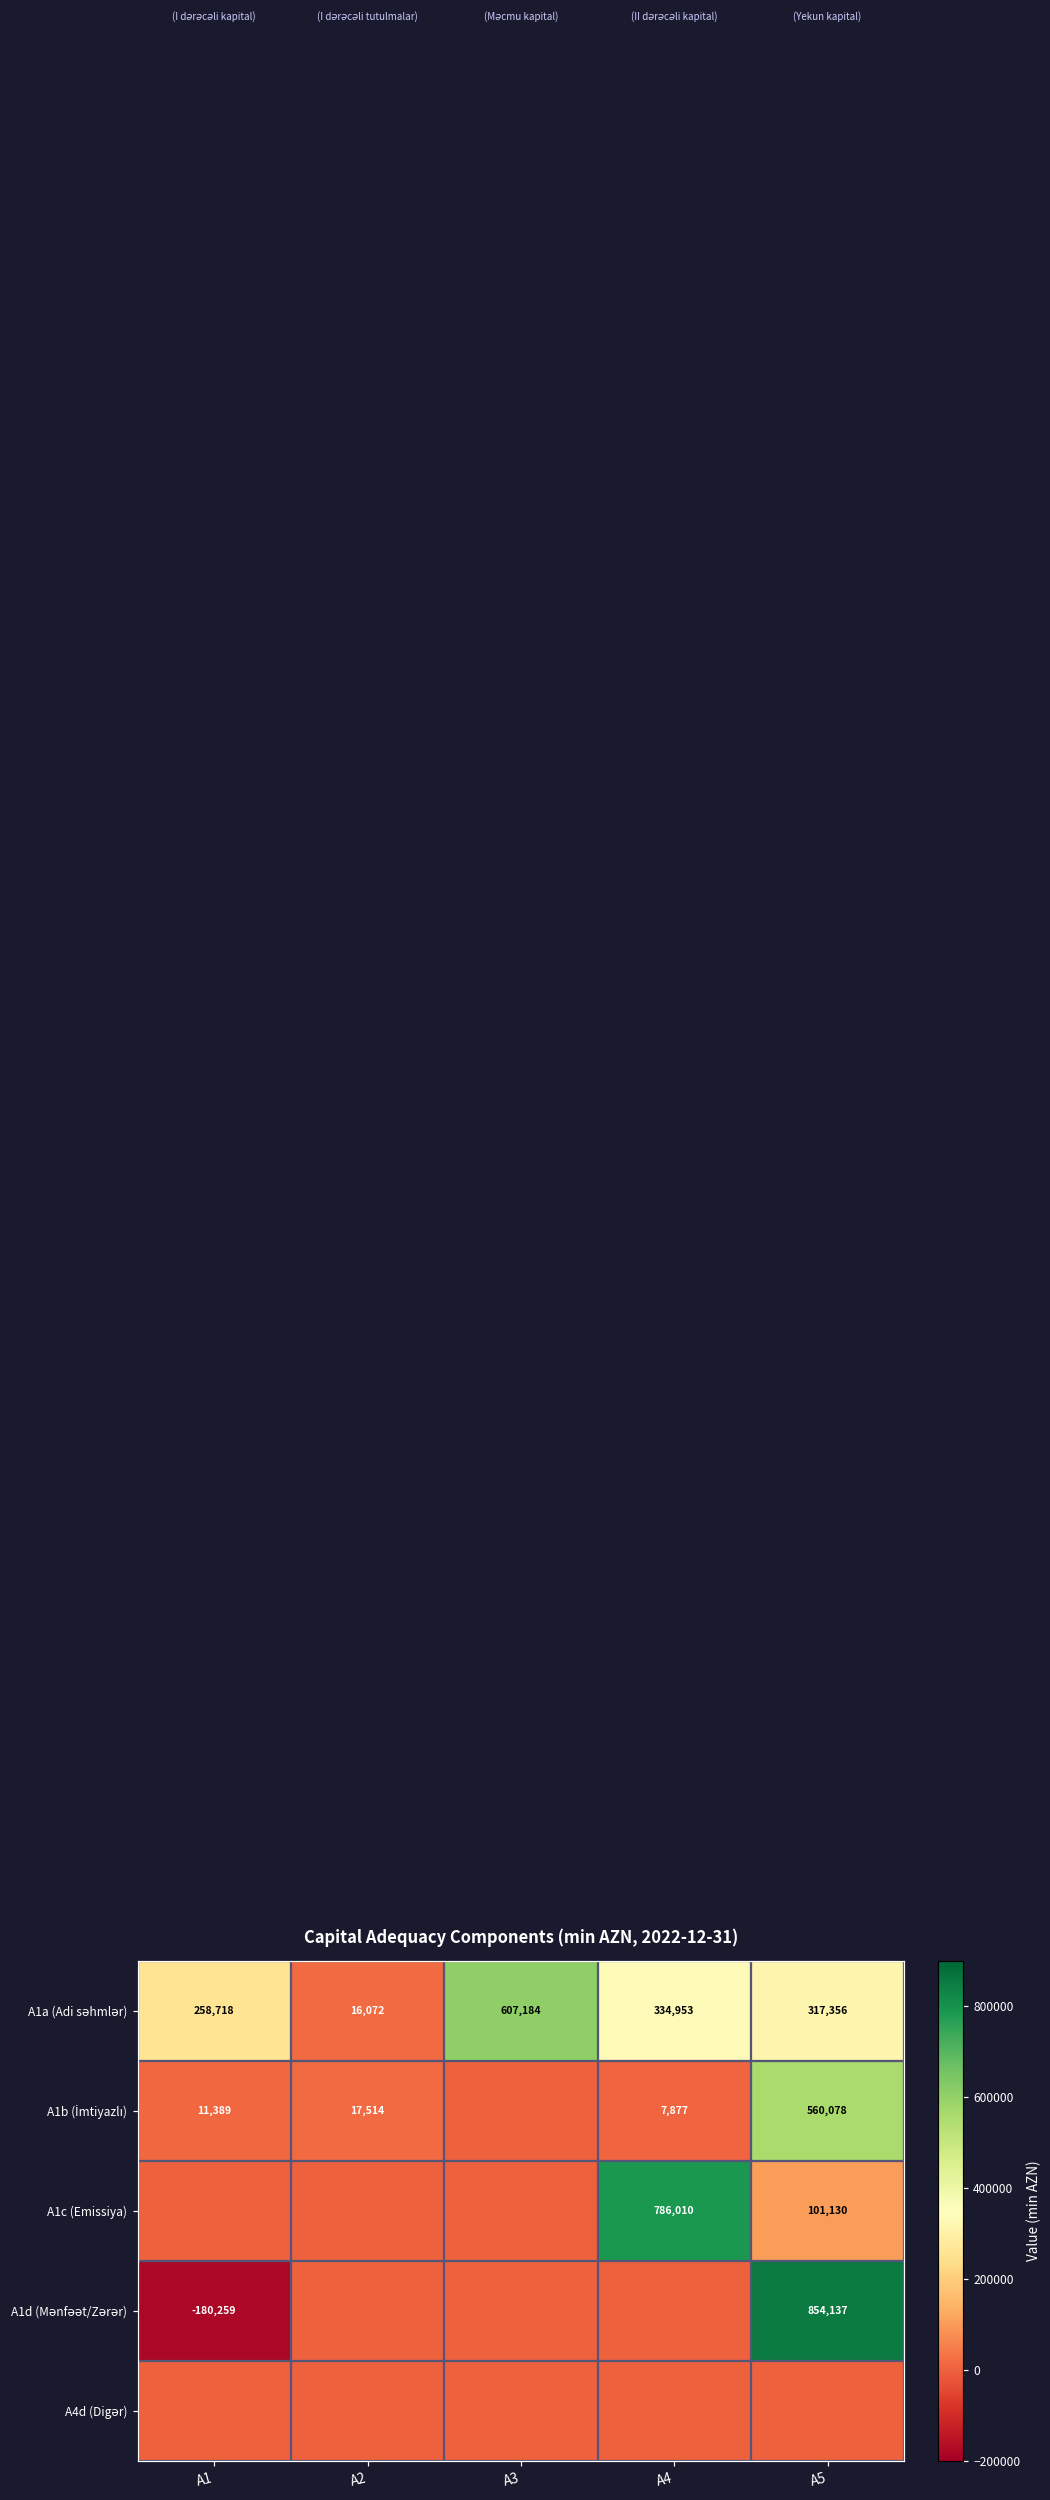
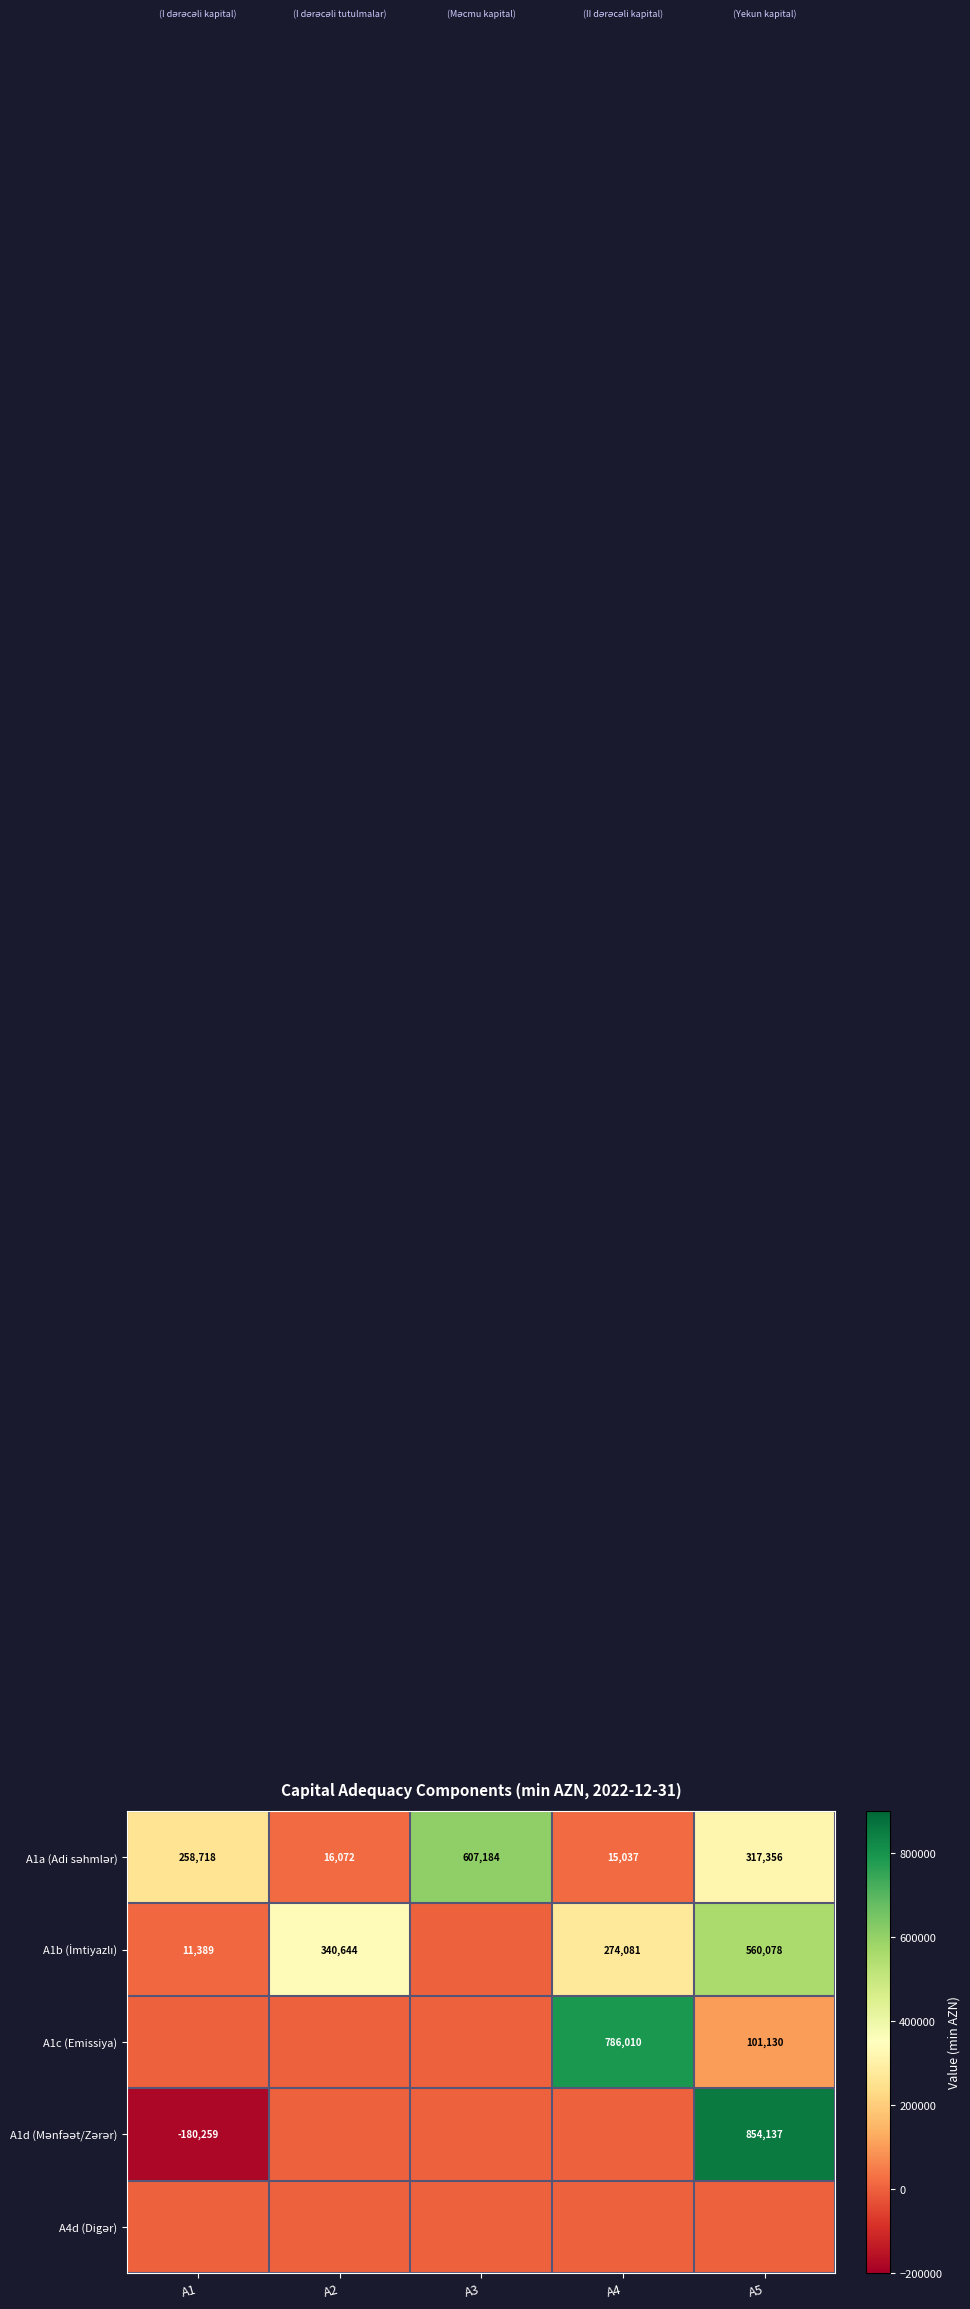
A1a (Adi səhmlər), A4: 334,953 -> 15,037
A1b (İmtiyazlı), A2: 17,514 -> 340,644
A1b (İmtiyazlı), A4: 7,877 -> 274,081
